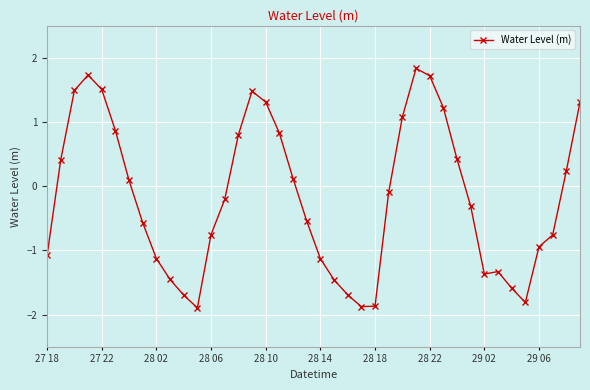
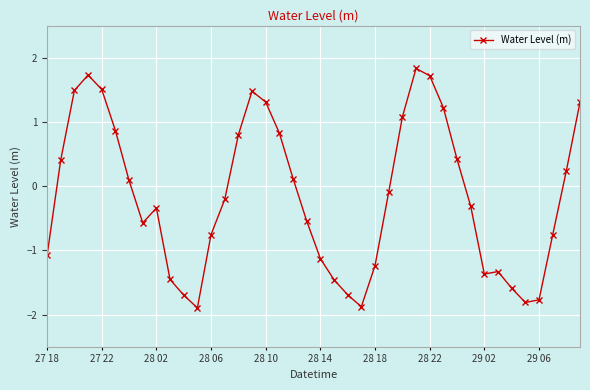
28 02: -1.1 -> -0.3
28 18: -1.9 -> -1.2
29 06: -0.9 -> -1.8
